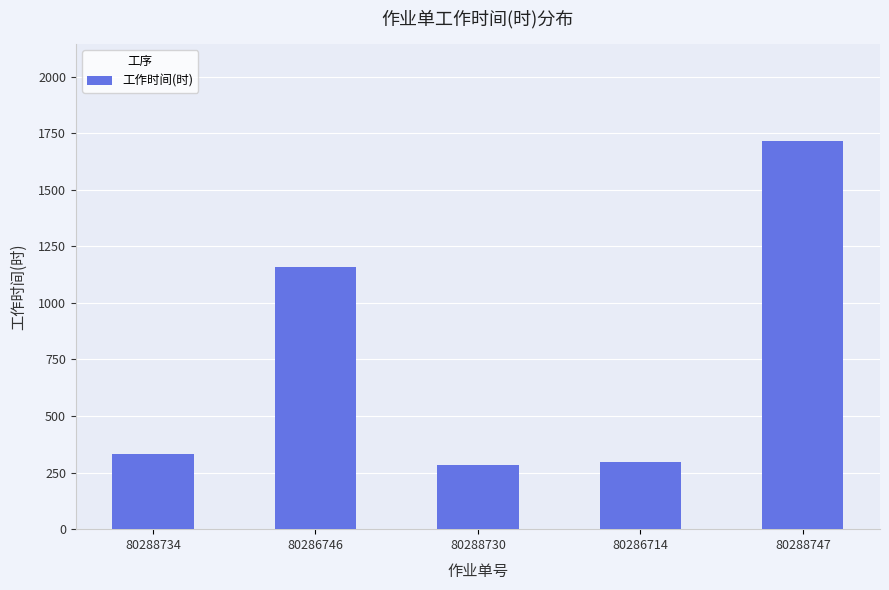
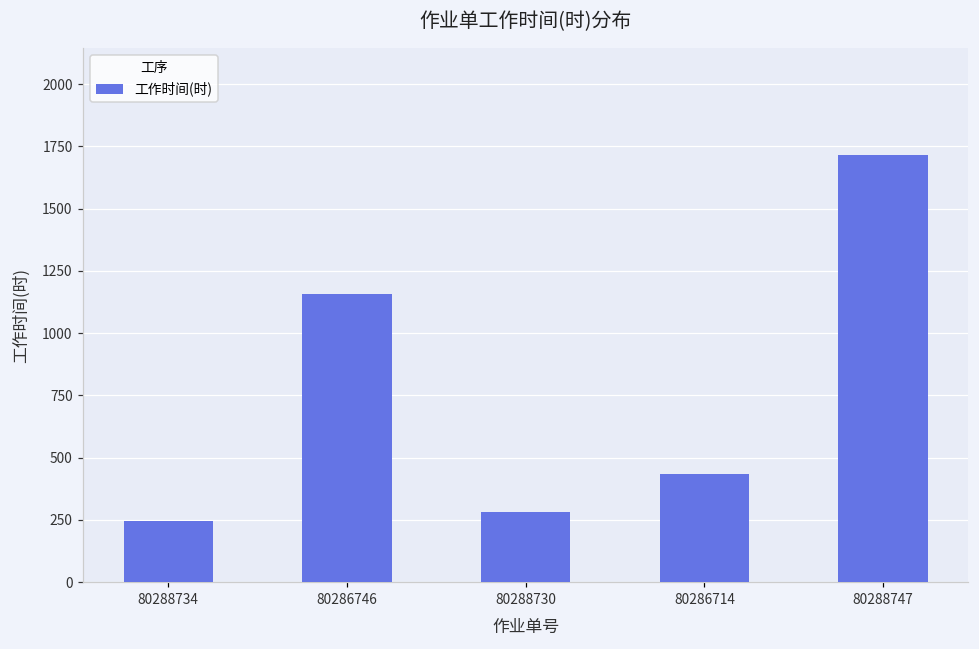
80288734: 330 -> 250
80286714: 300 -> 430
